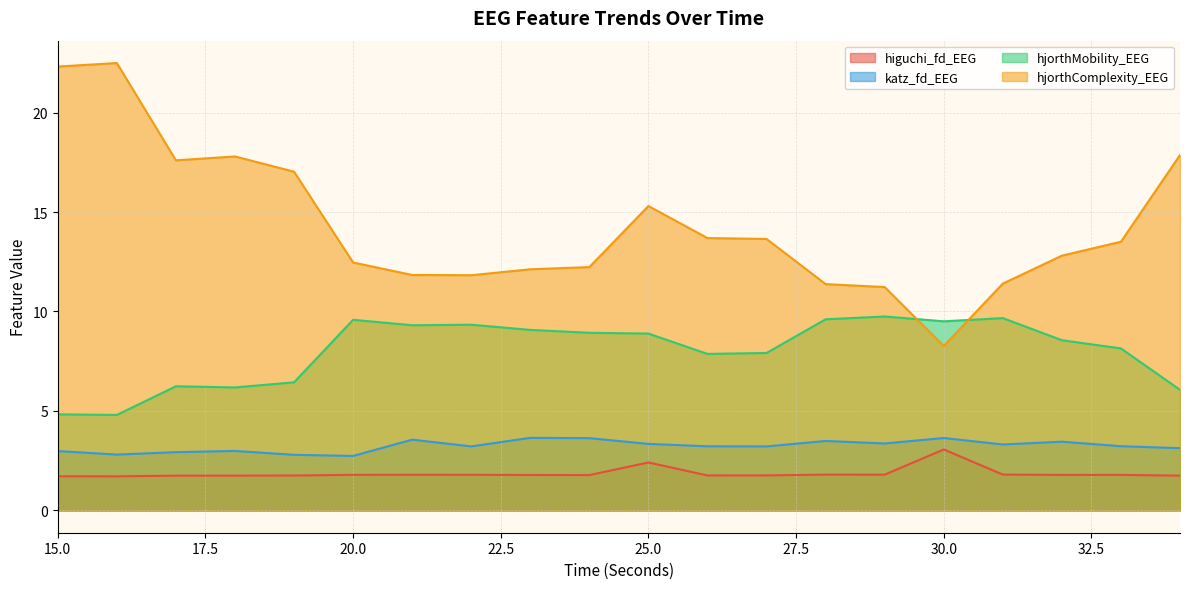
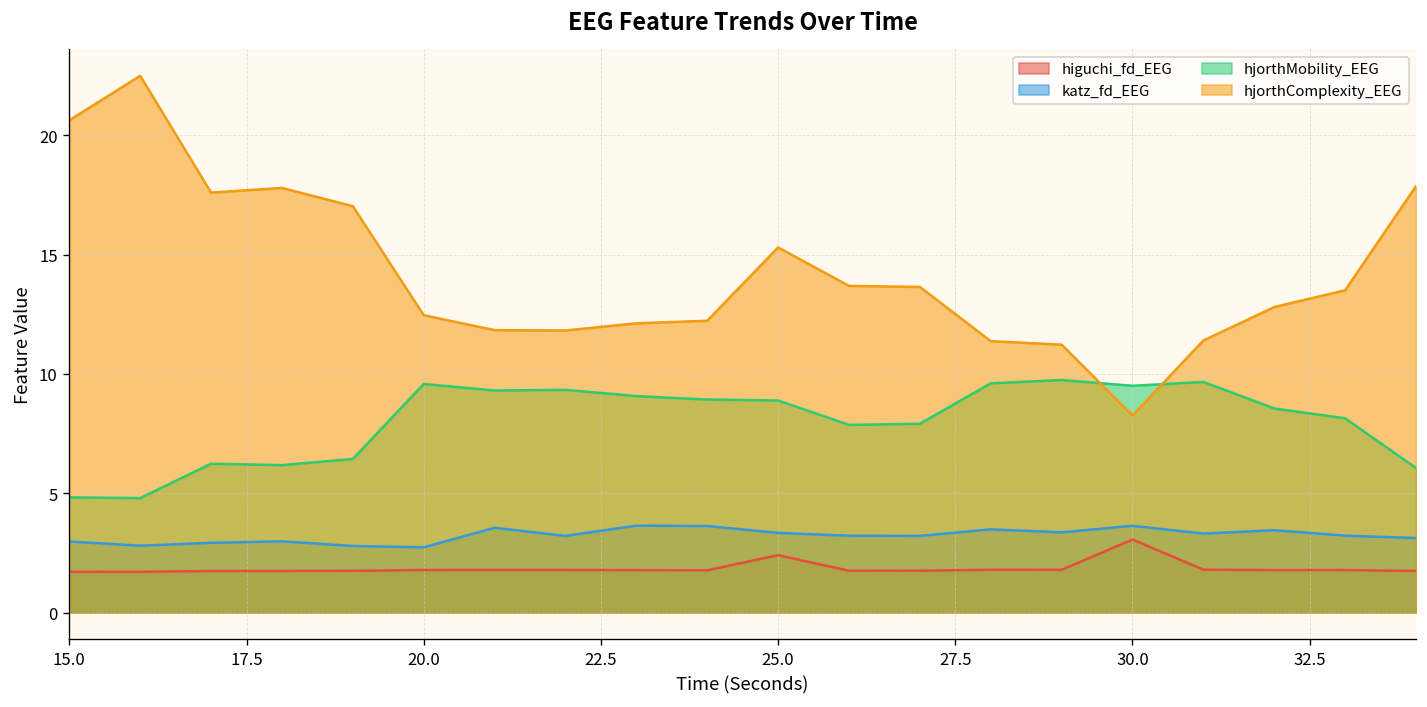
hjorthComplexity_EEG, 15.0: 22.3 -> 20.6
